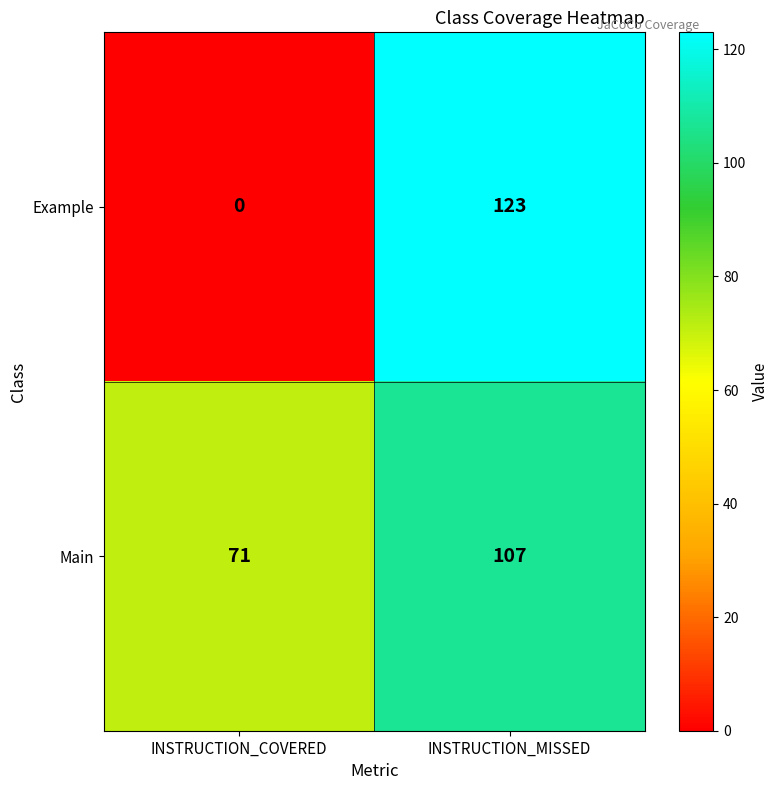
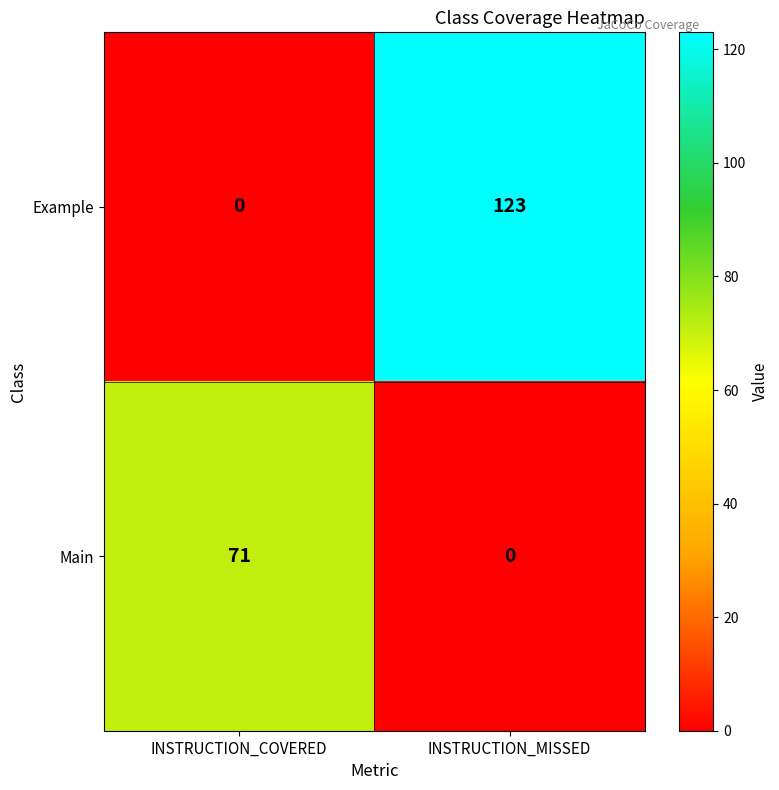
Main, INSTRUCTION_MISSED: 107 -> 0
